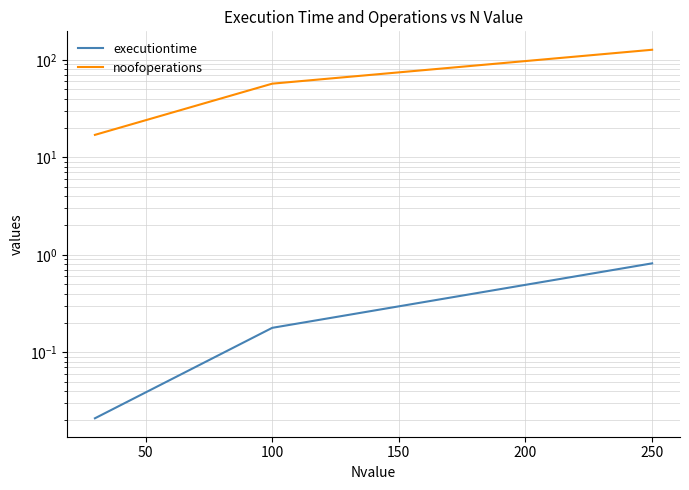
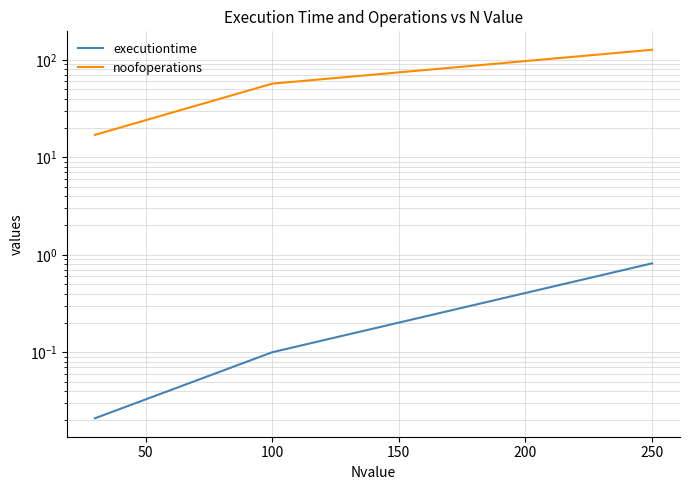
executiontime, 100: 0.18 -> 0.10
